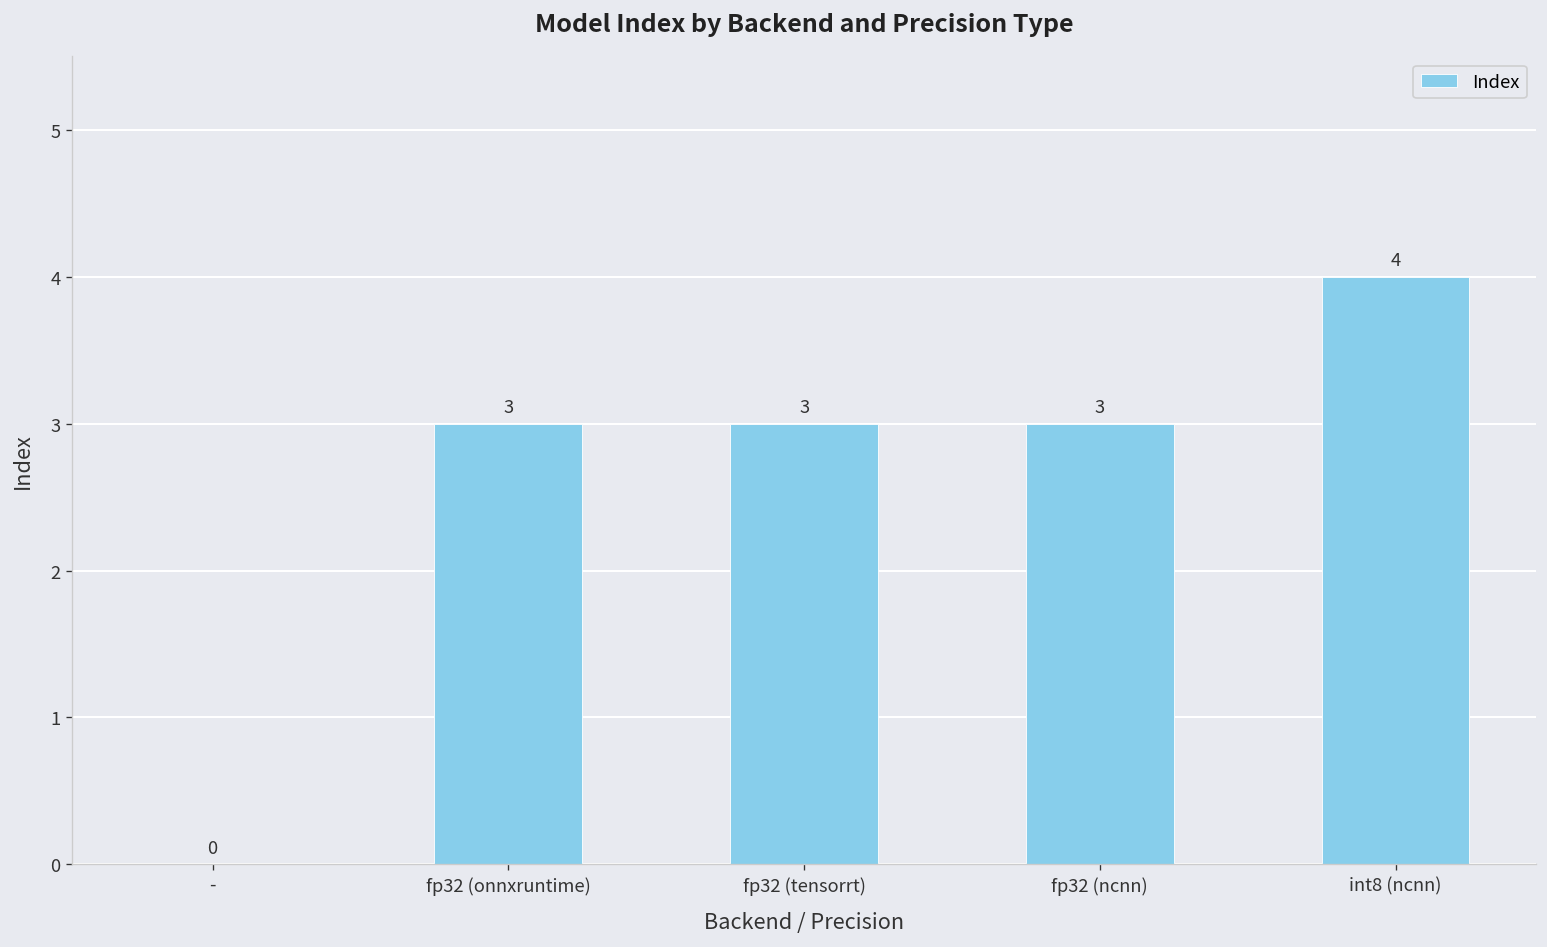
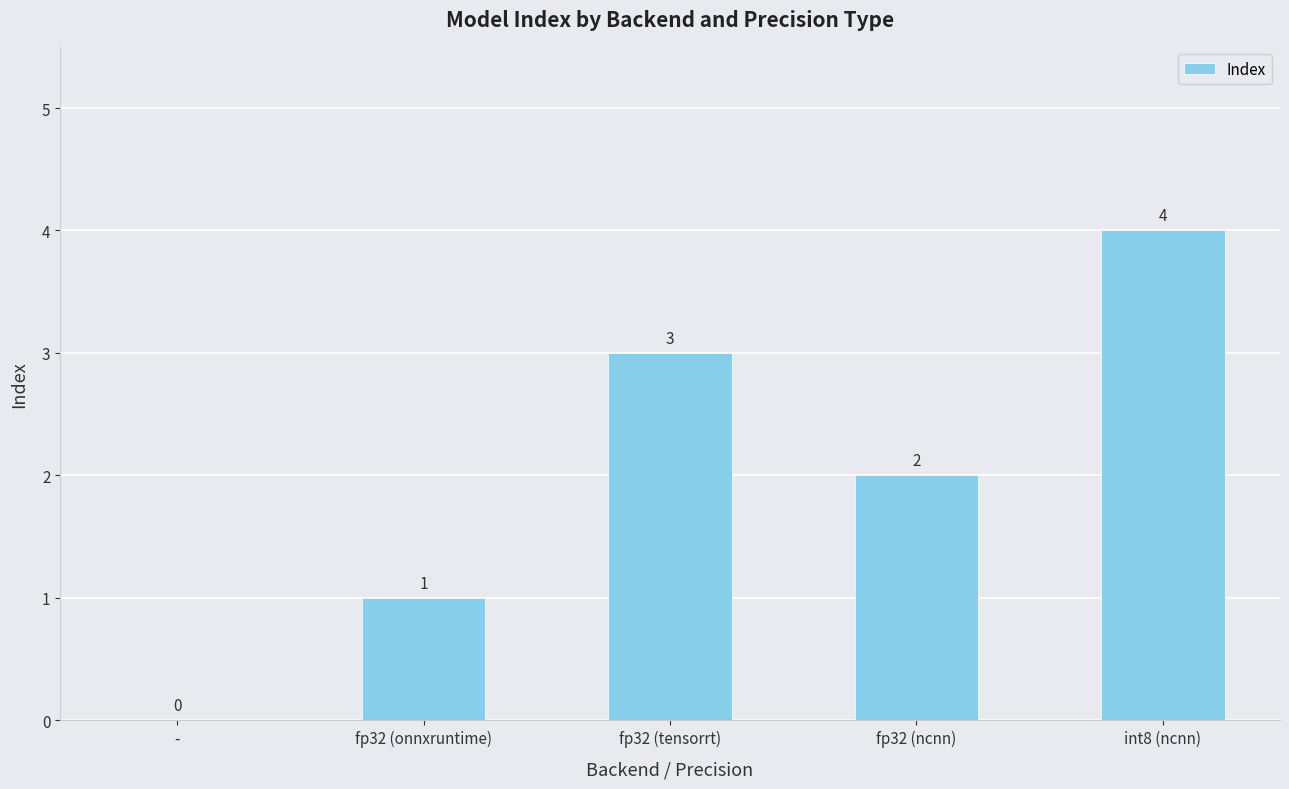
fp32 (onnxruntime): 3 -> 1
fp32 (ncnn): 3 -> 2
